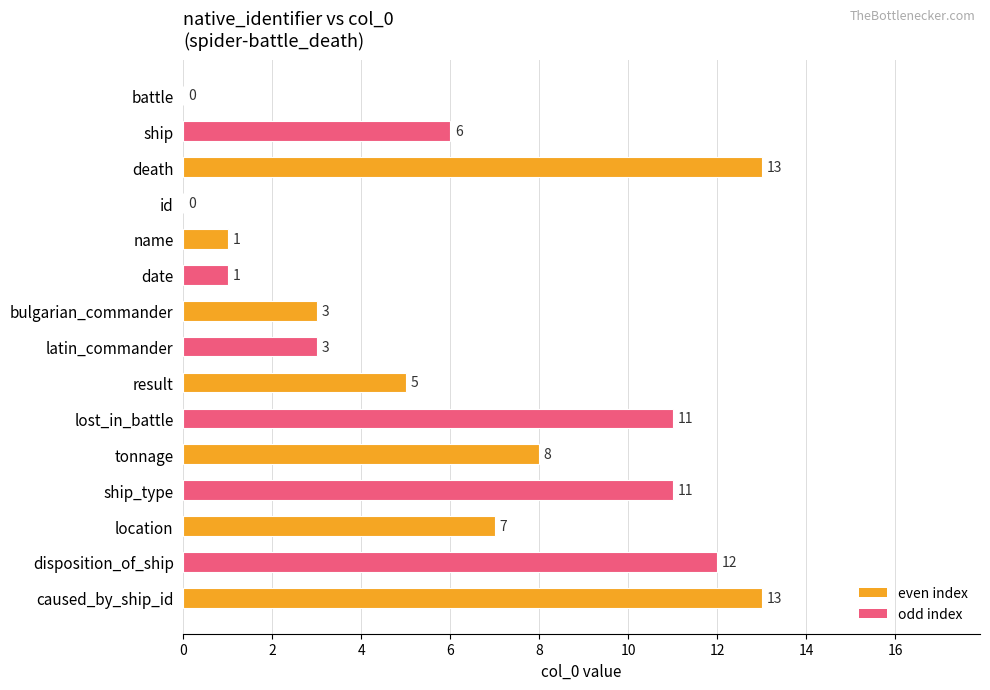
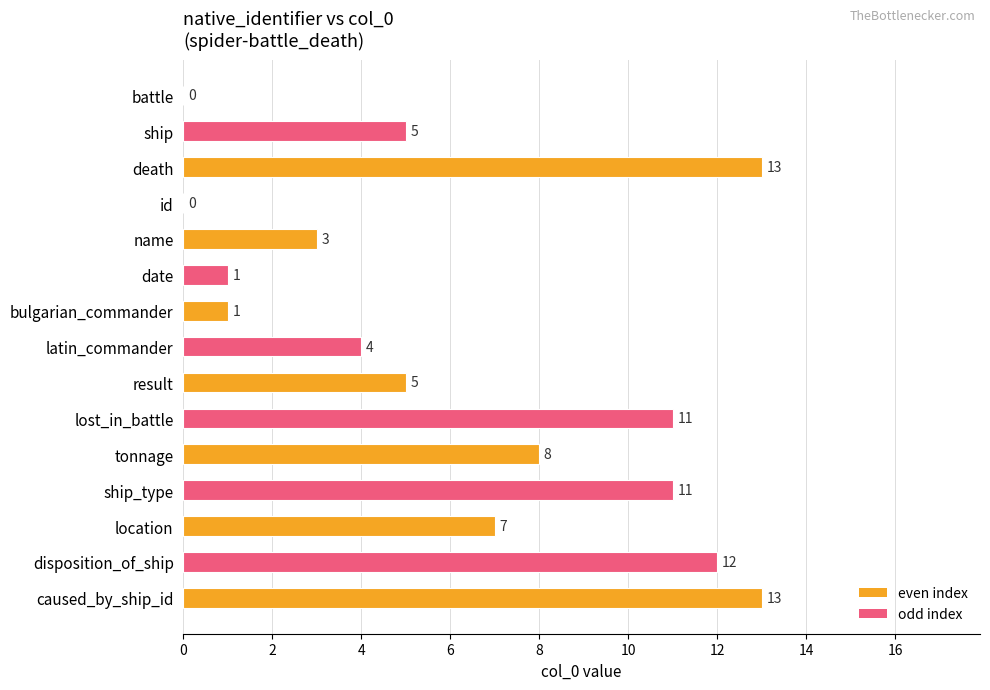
ship: 6 -> 5
name: 1 -> 3
bulgarian_commander: 3 -> 1
latin_commander: 3 -> 4
